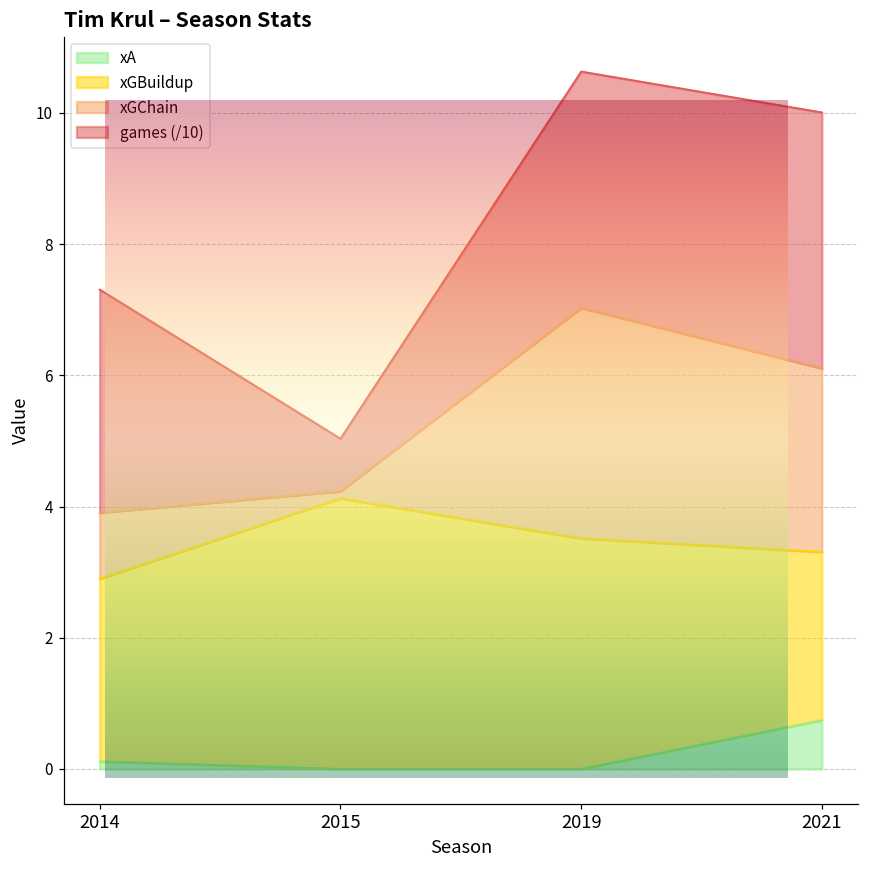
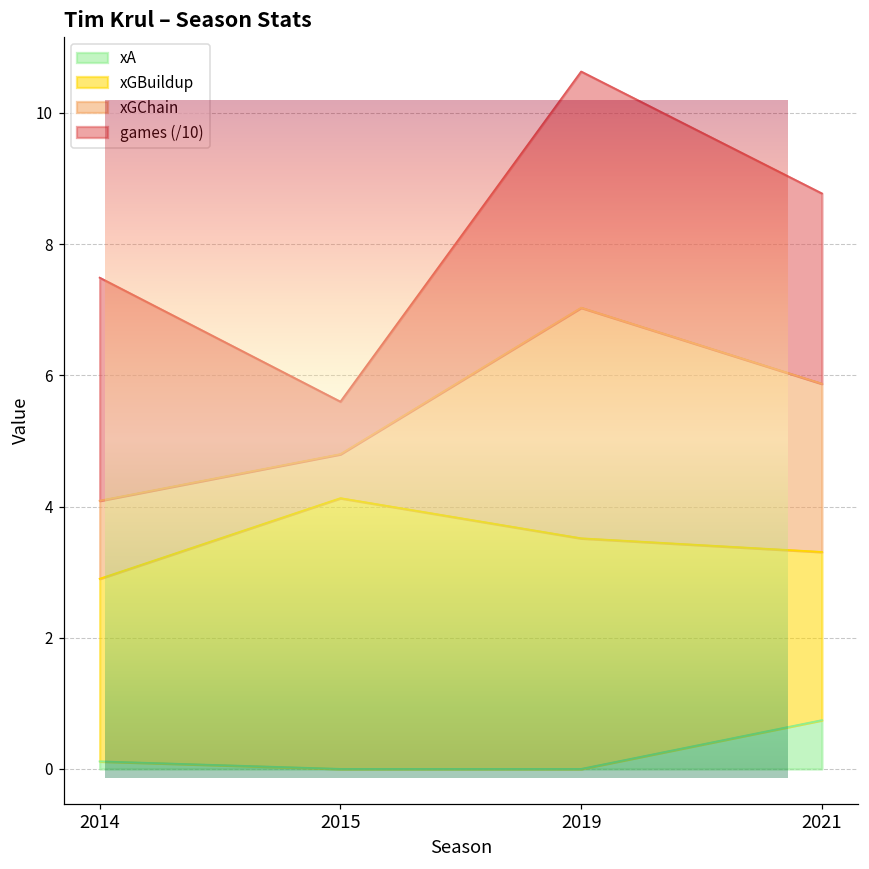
Tim Krul – Season Stats, xGChain, 2014: 1.0 -> 1.2
Tim Krul – Season Stats, xGChain, 2015: 0.1 -> 0.7
Tim Krul – Season Stats, xGChain, 2021: 2.8 -> 2.6
Tim Krul – Season Stats, games (/10), 2021: 3.9 -> 2.9
